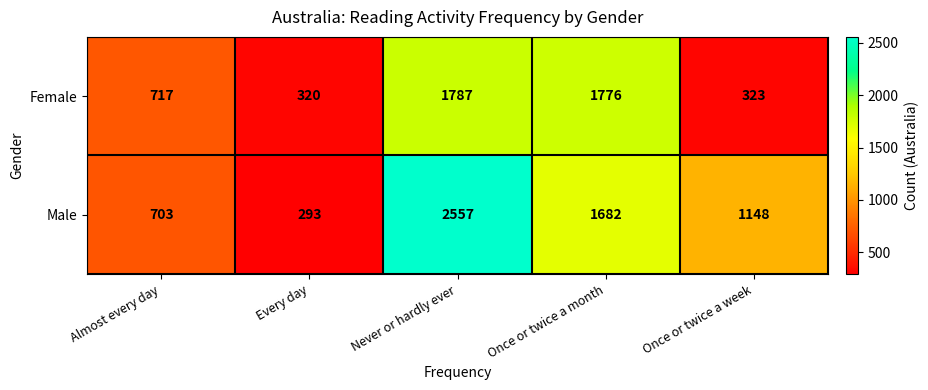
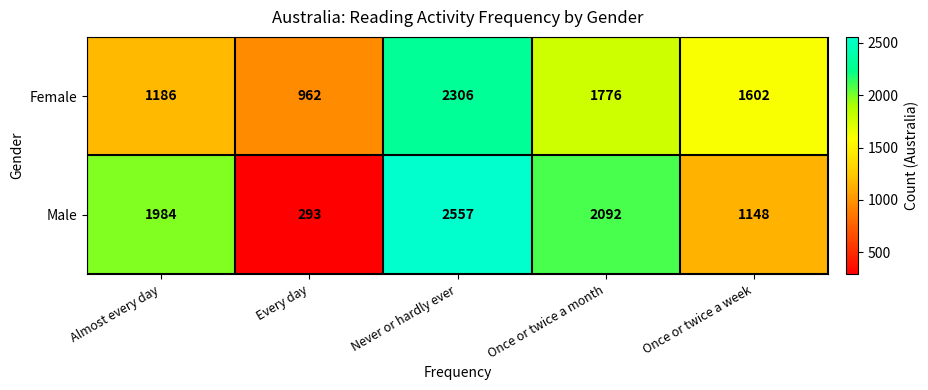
Female, Almost every day: 717 -> 1186
Female, Every day: 320 -> 962
Female, Never or hardly ever: 1787 -> 2306
Female, Once or twice a week: 323 -> 1602
Male, Almost every day: 703 -> 1984
Male, Once or twice a month: 1682 -> 2092
